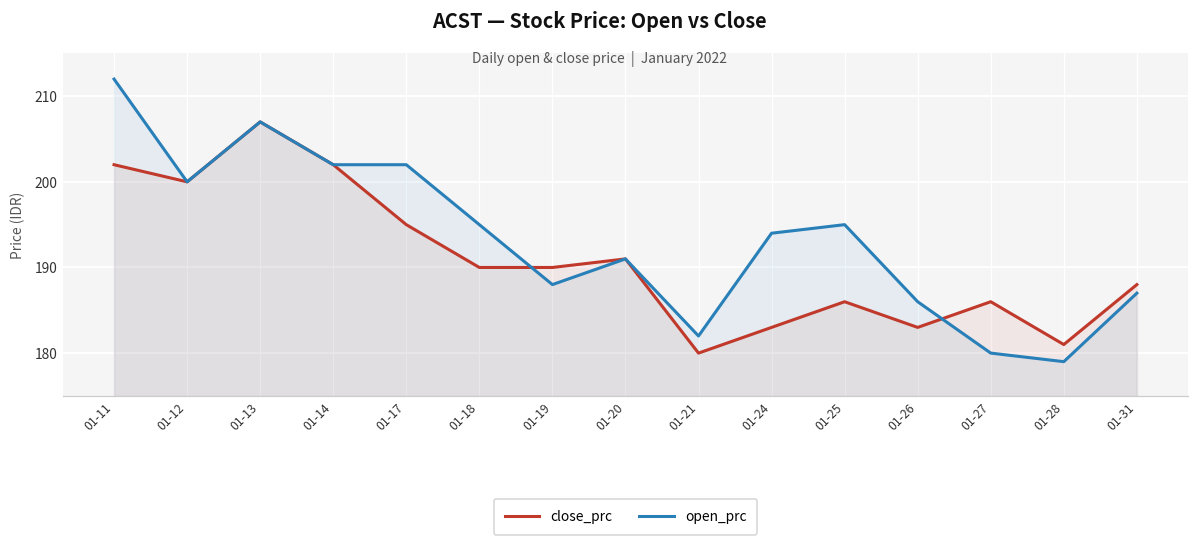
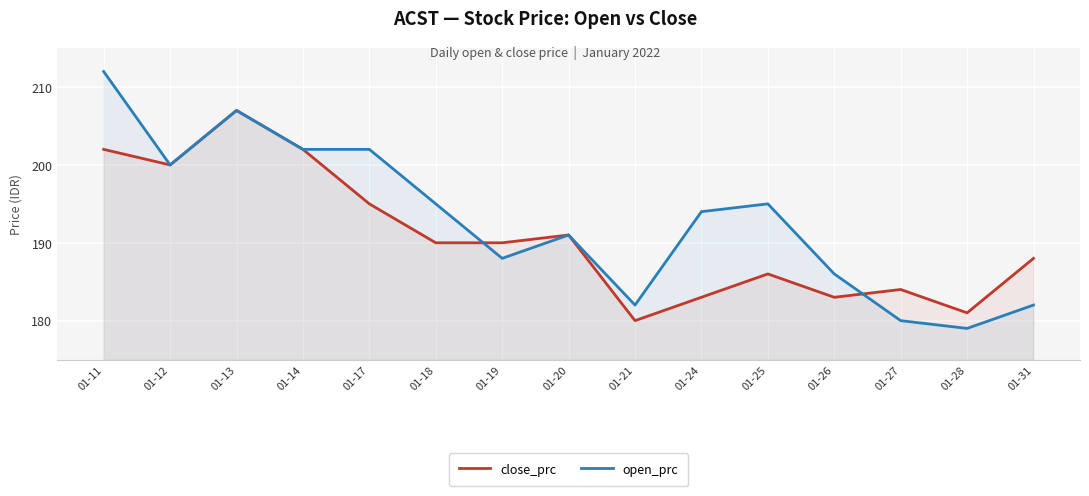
close_prc, 01-27: 186 -> 184
open_prc, 01-31: 187 -> 182
